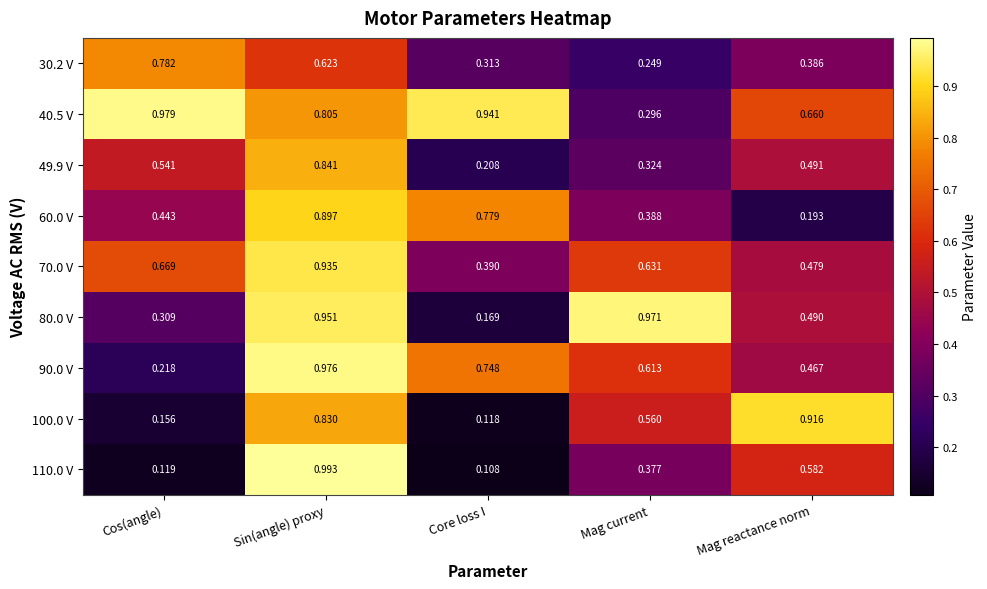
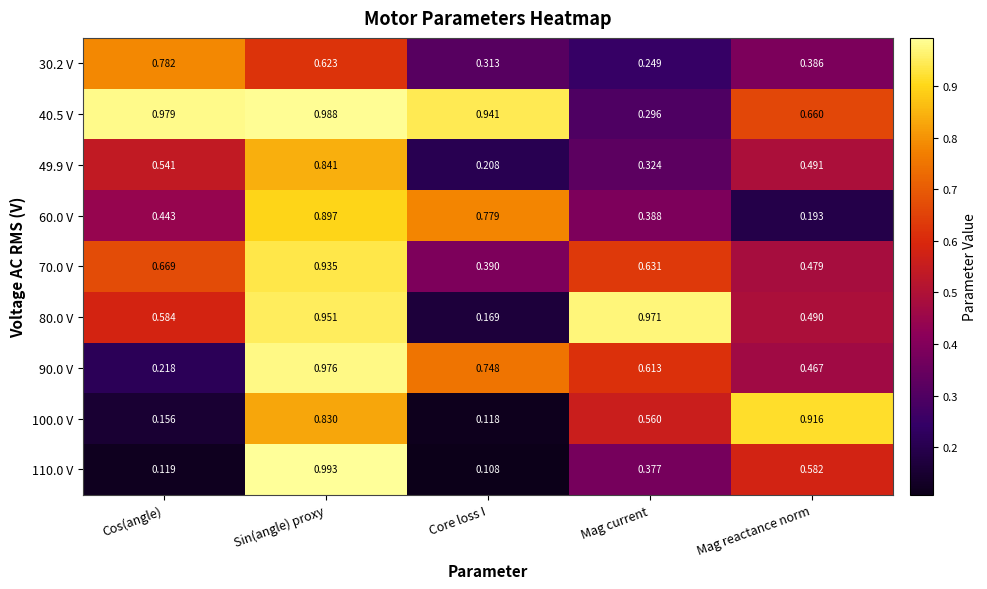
40.5 V, Sin(angle) proxy: 0.805 -> 0.988
80.0 V, Cos(angle): 0.309 -> 0.584
